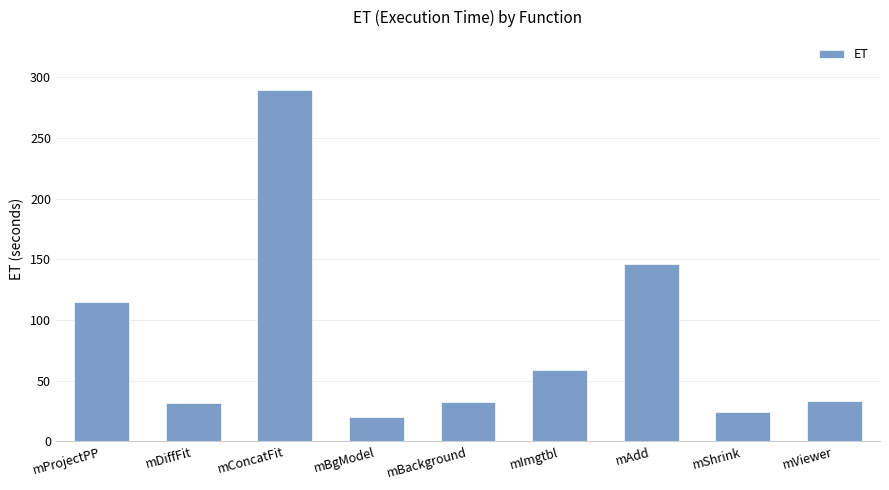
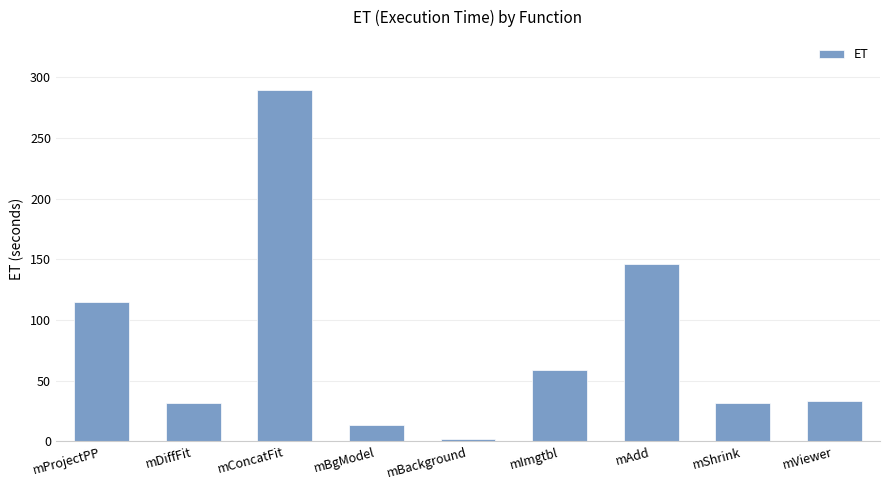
mBgModel: 20 -> 13
mBackground: 32 -> 2
mShrink: 24 -> 31
